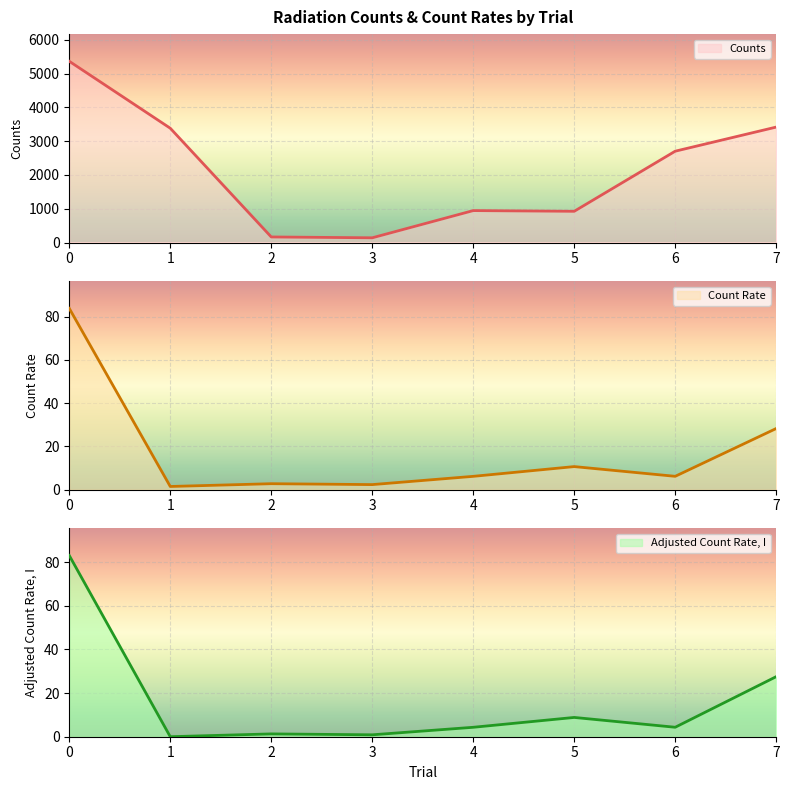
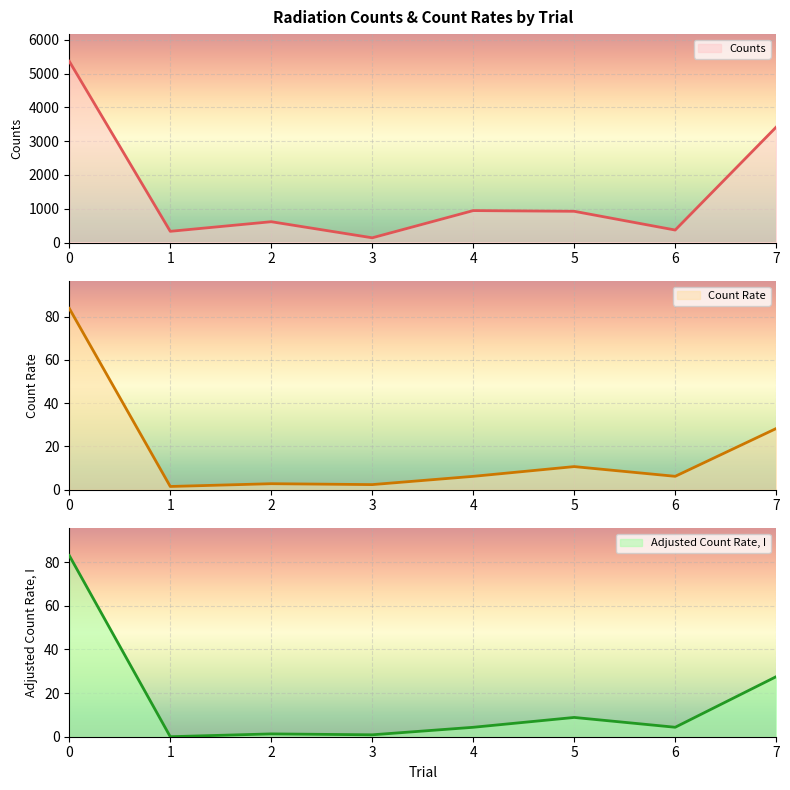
Radiation Counts & Count Rates by Trial, 1: 3400 -> 300
Radiation Counts & Count Rates by Trial, 2: 200 -> 600
Radiation Counts & Count Rates by Trial, 6: 2700 -> 400
